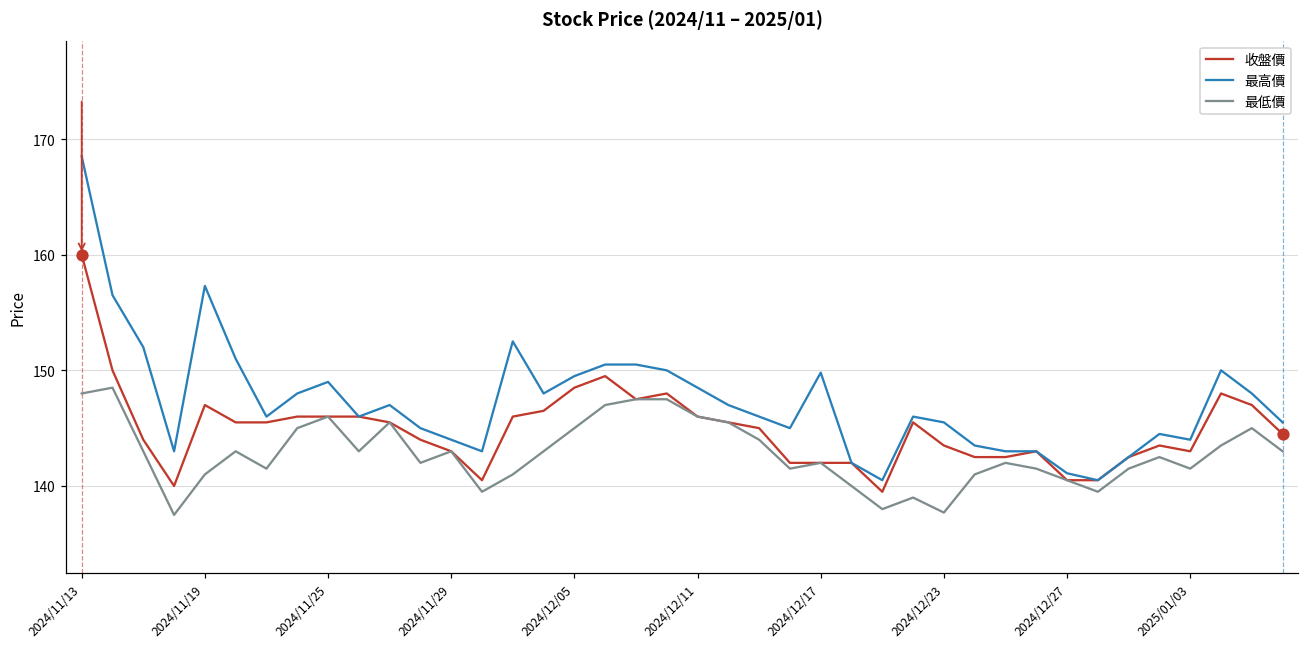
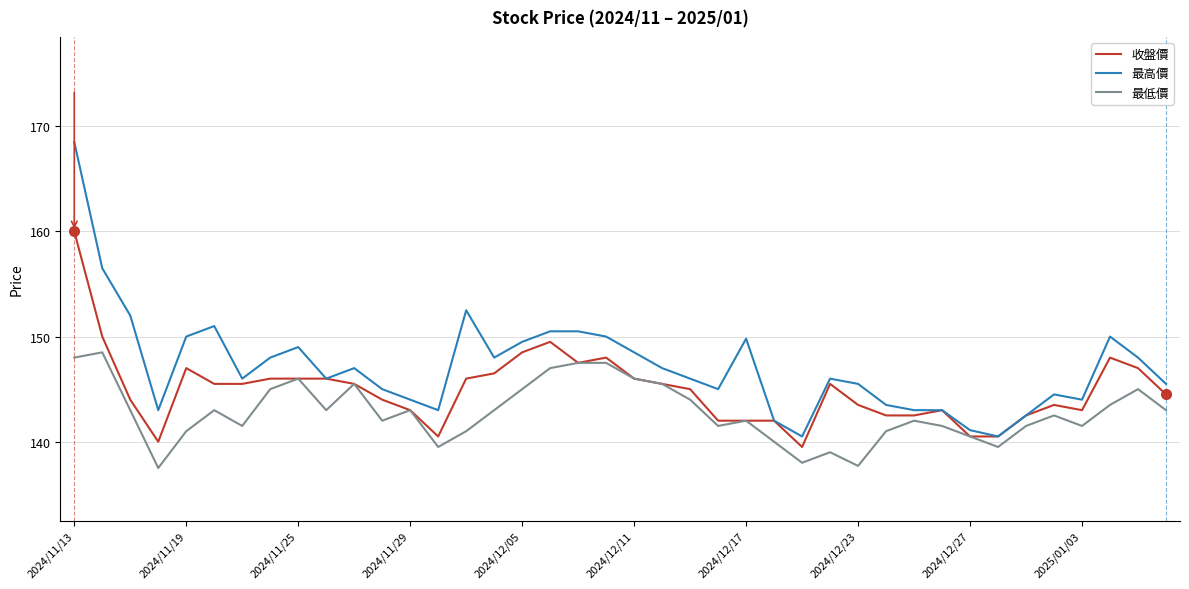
最高價, 2024/11/19: 157.3 -> 150.0
